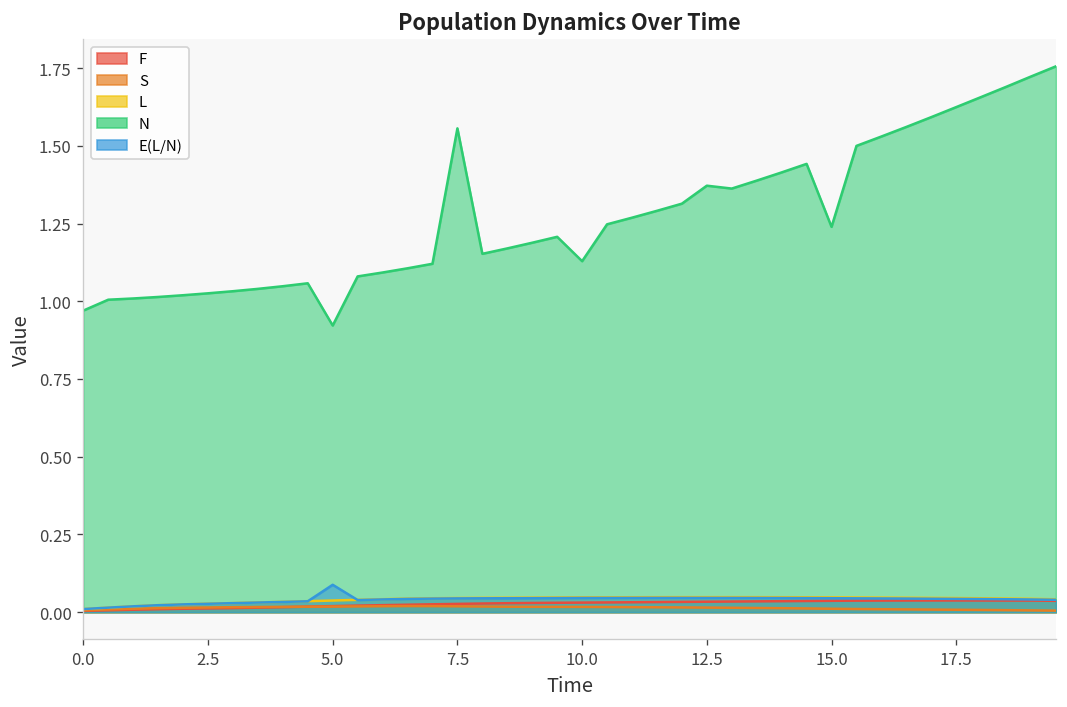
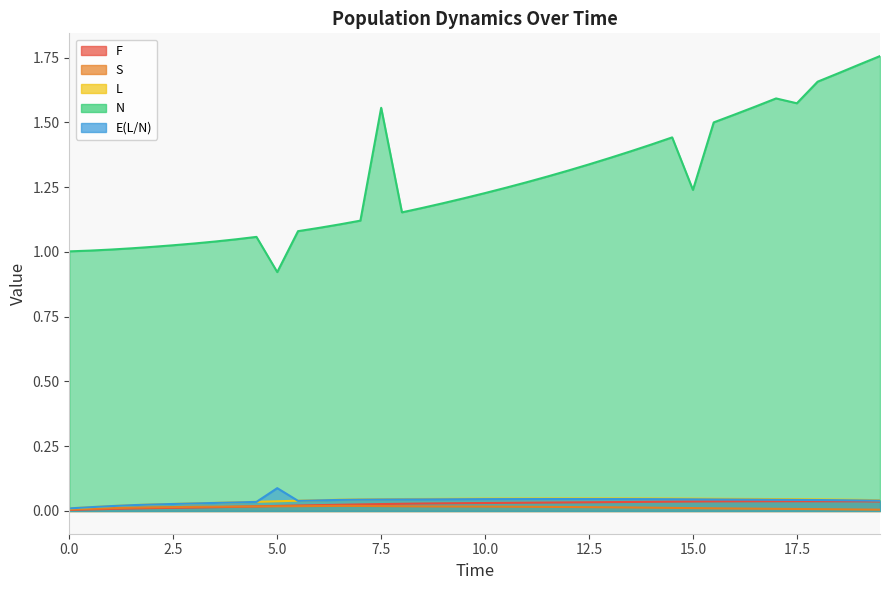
N, 0.0: 0.97 -> 1.00
N, 10.0: 1.13 -> 1.23
N, 12.5: 1.37 -> 1.34
N, 17.5: 1.62 -> 1.57
